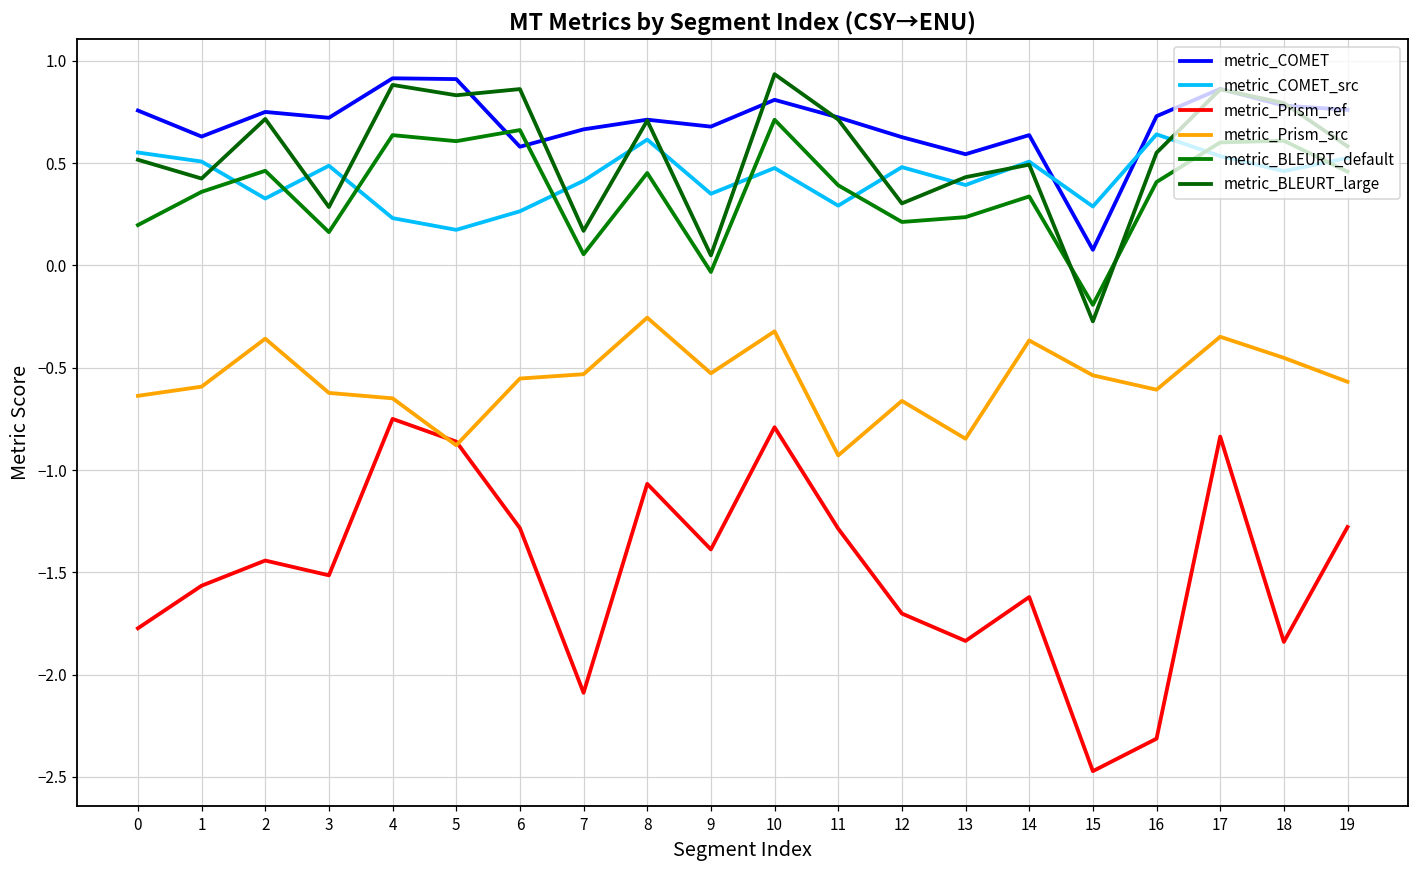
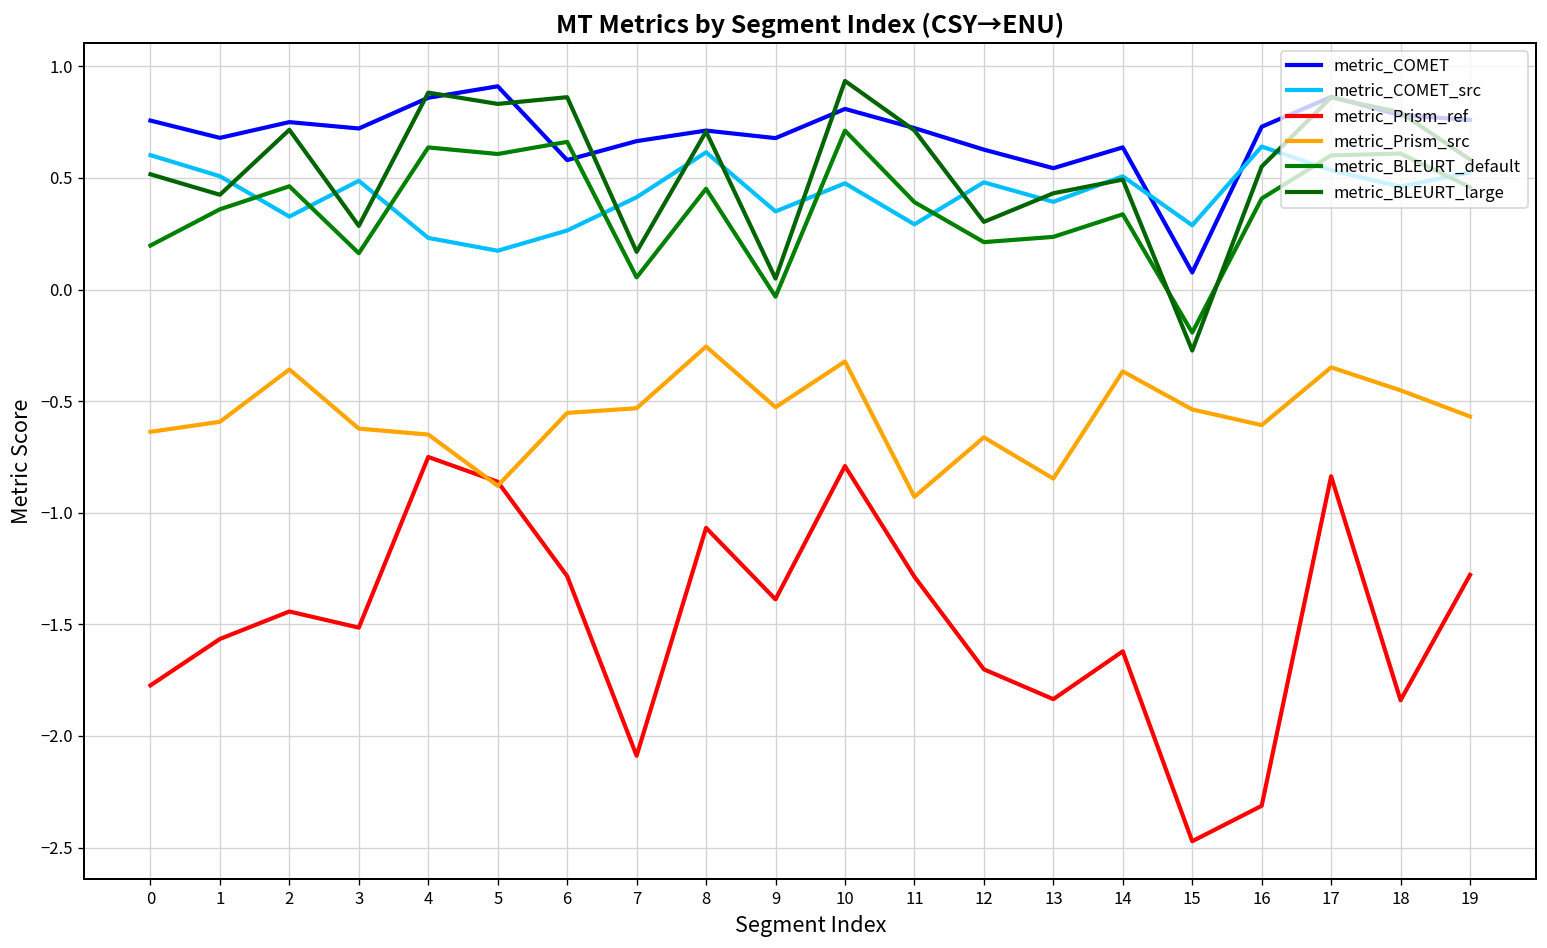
metric_COMET_src, 0: 0.55 -> 0.60
metric_COMET, 1: 0.63 -> 0.68
metric_COMET, 4: 0.91 -> 0.86
